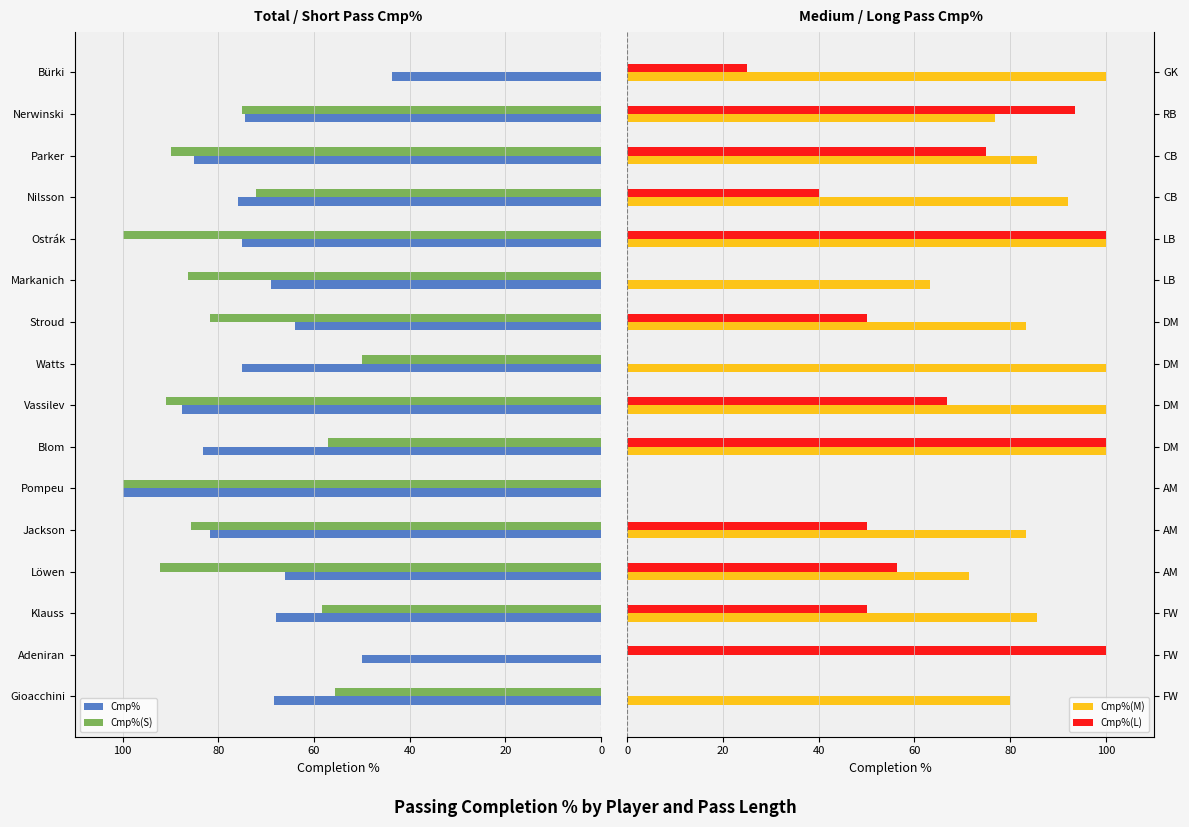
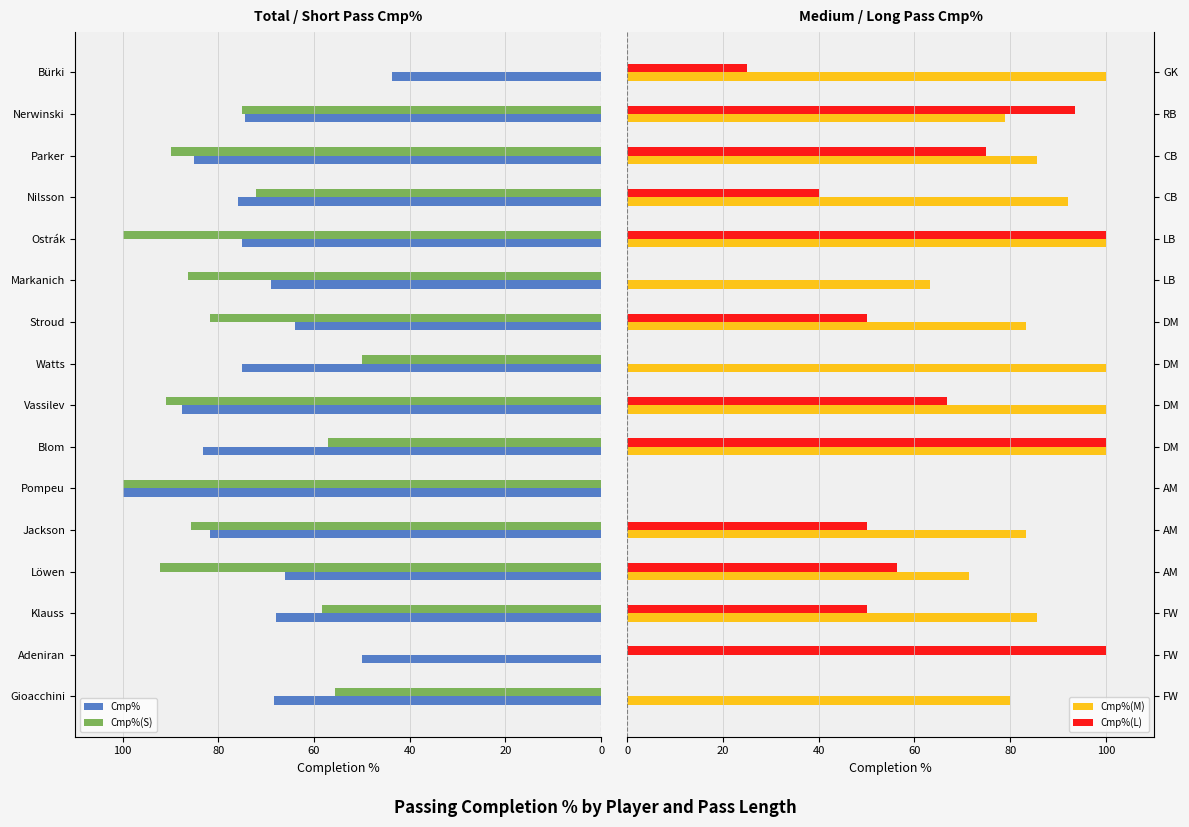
Medium / Long Pass Cmp%, Cmp%(M), RB: 77 -> 79
